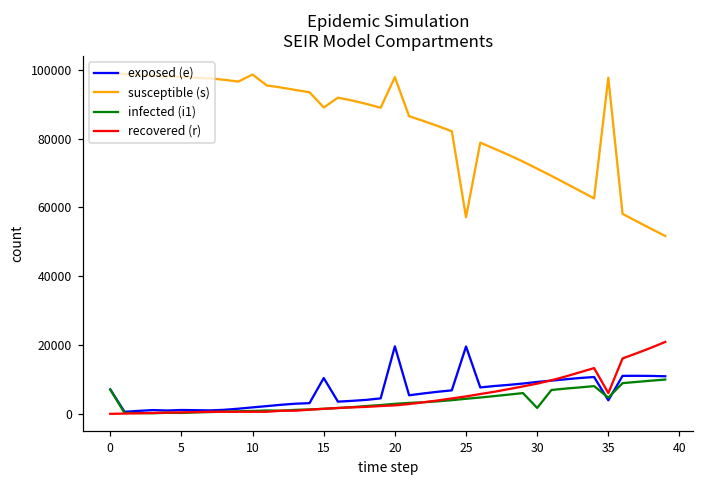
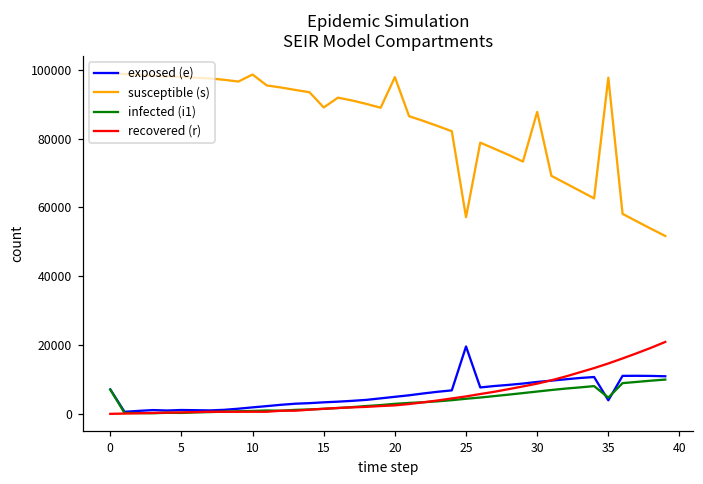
exposed (e), 15: 10000 -> 3000
exposed (e), 20: 20000 -> 5000
susceptible (s), 30: 71000 -> 88000
infected (i1), 30: 2000 -> 6000
recovered (r), 35: 6000 -> 15000
